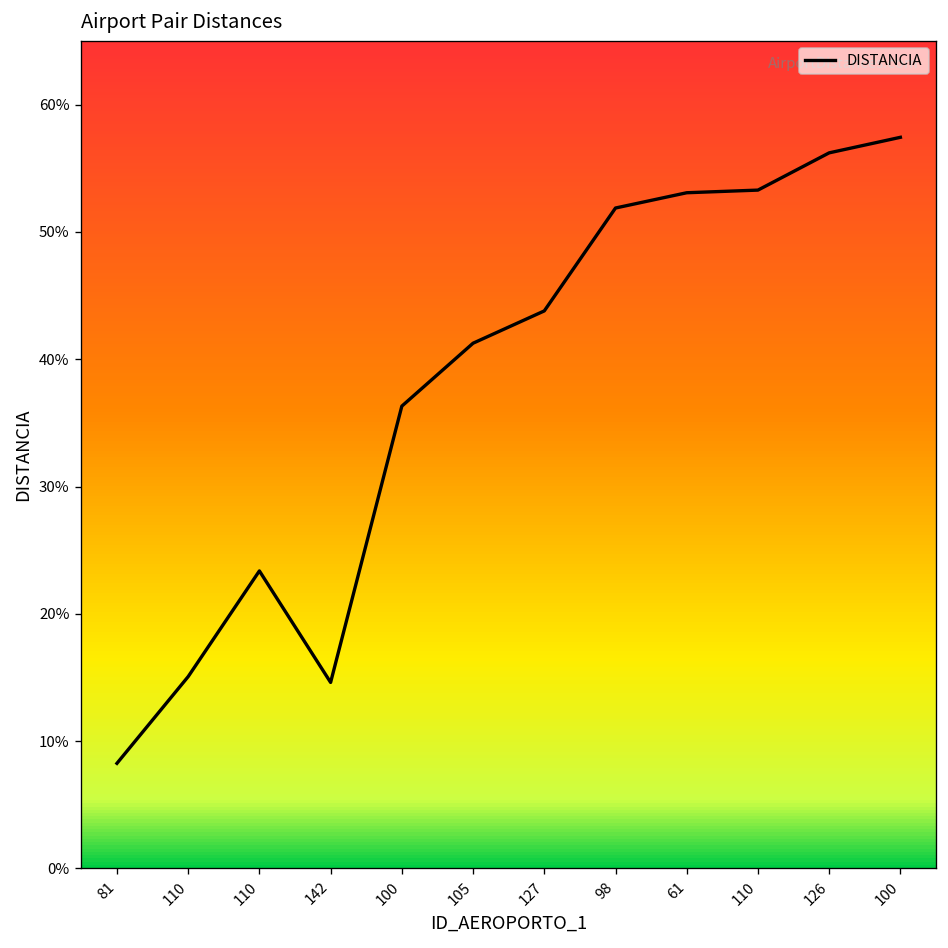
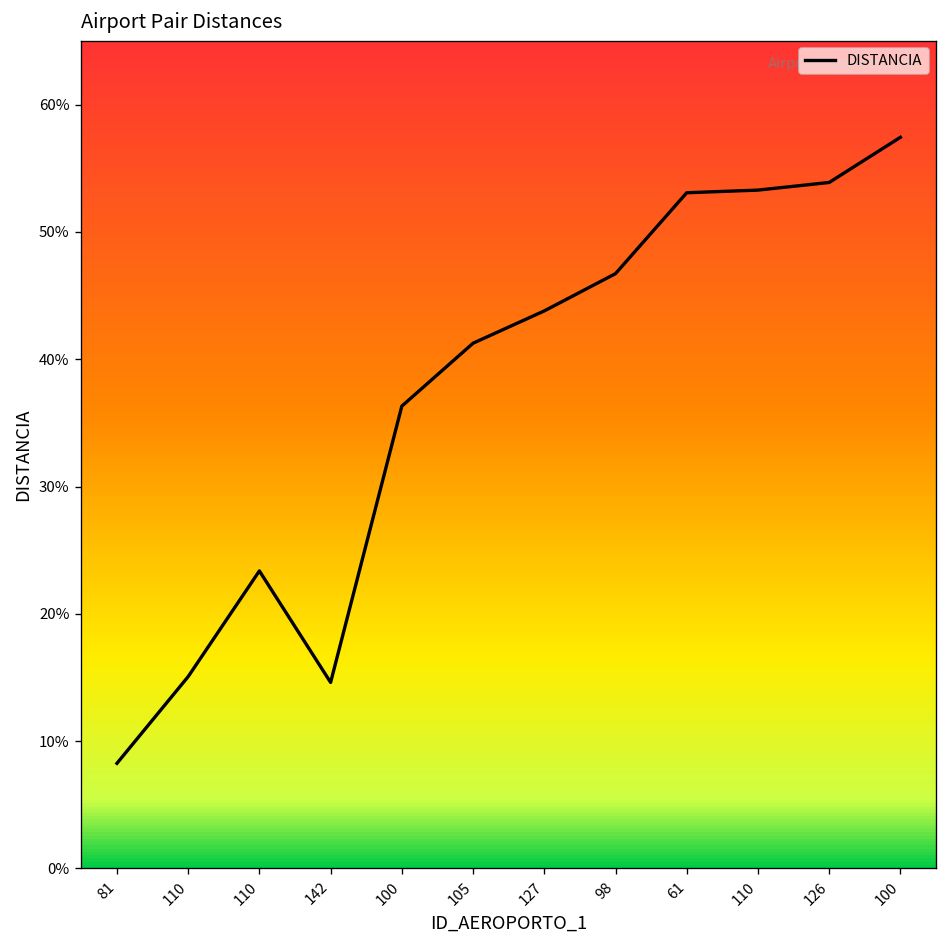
DISTANCIA, 98: 51.9% -> 46.7%
DISTANCIA, 126: 56.2% -> 53.9%
